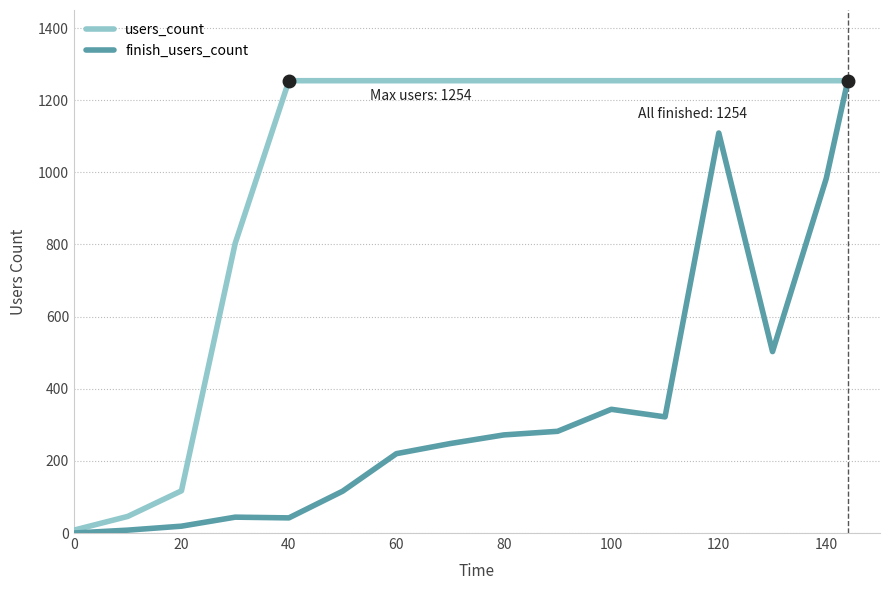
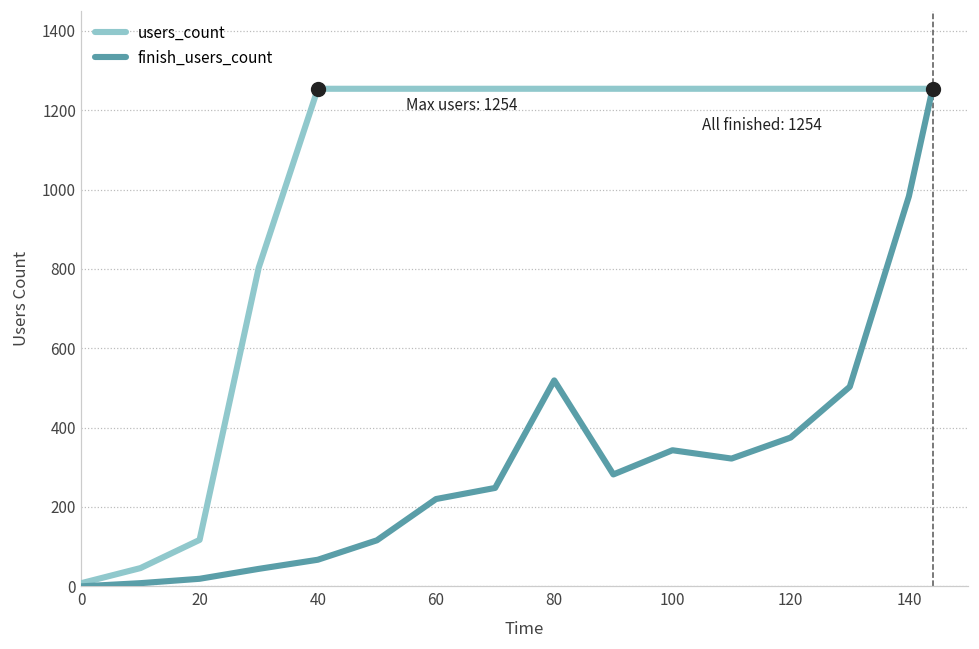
finish_users_count, 40: 40 -> 70
finish_users_count, 80: 270 -> 520
finish_users_count, 120: 1110 -> 380
